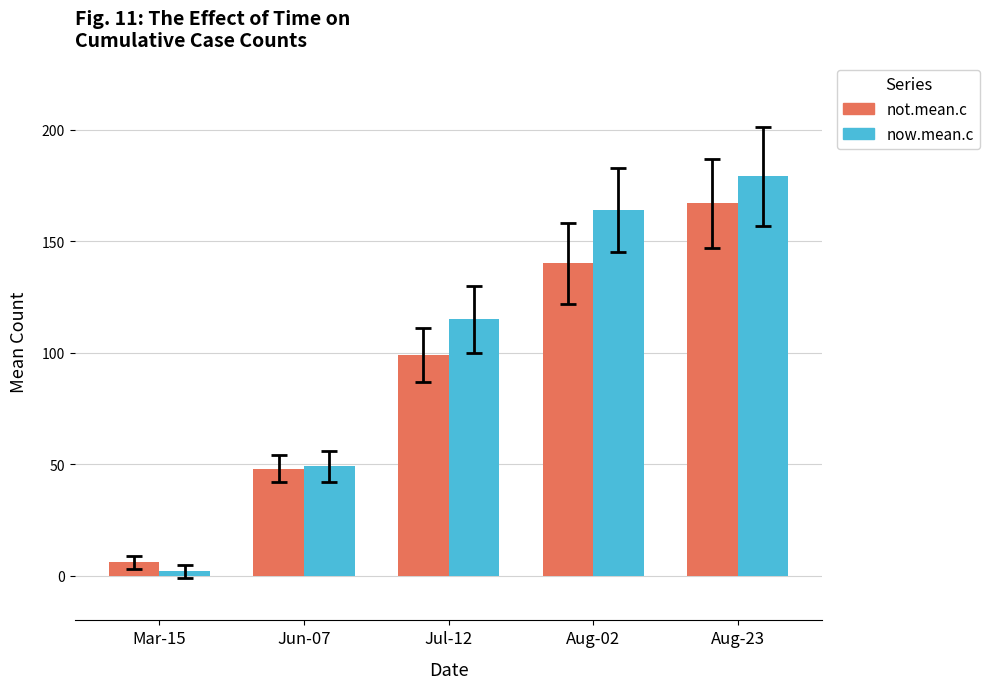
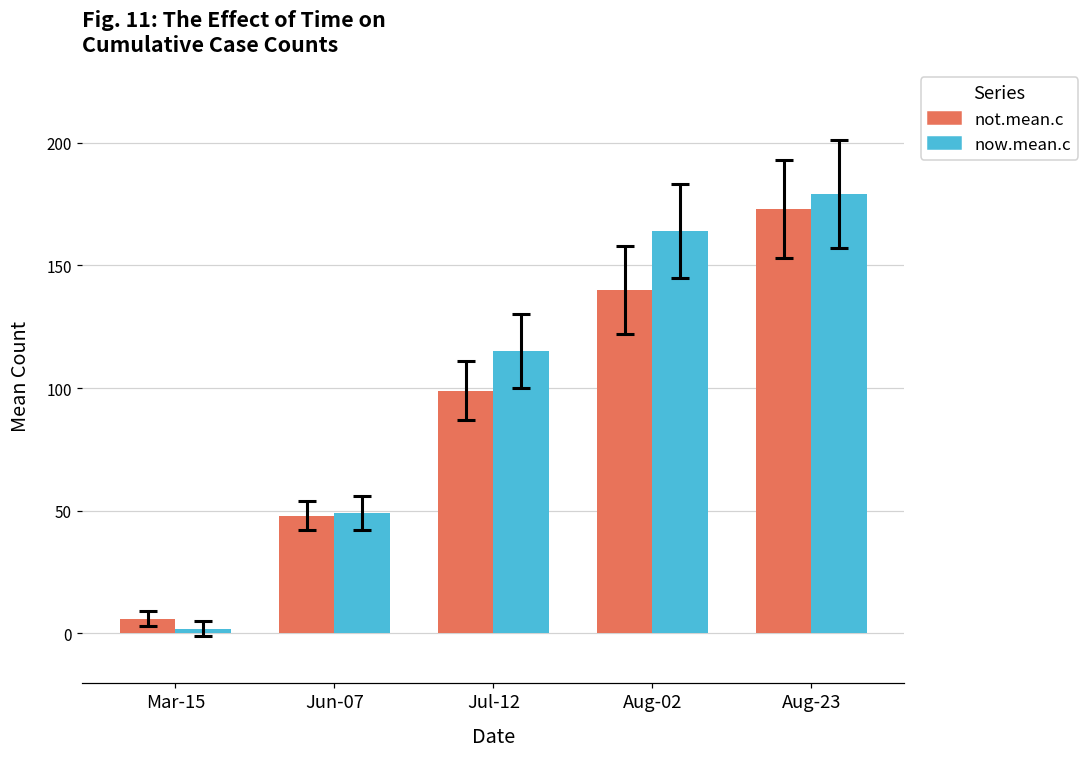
not.mean.c, Aug-23: 167 -> 173
